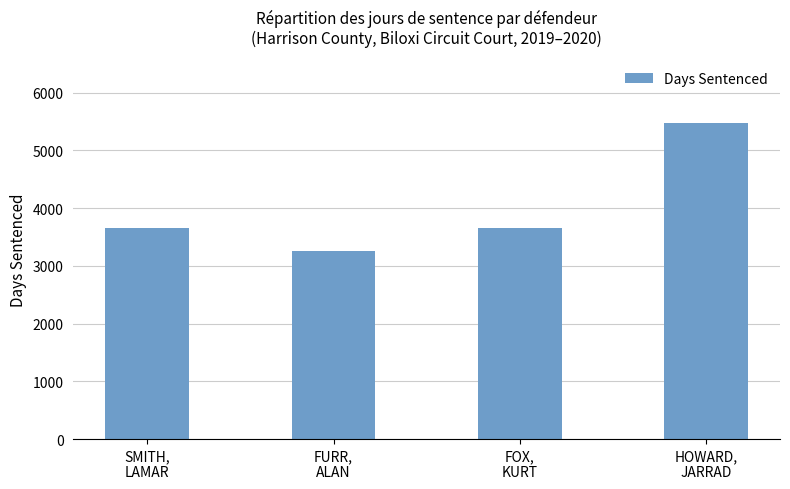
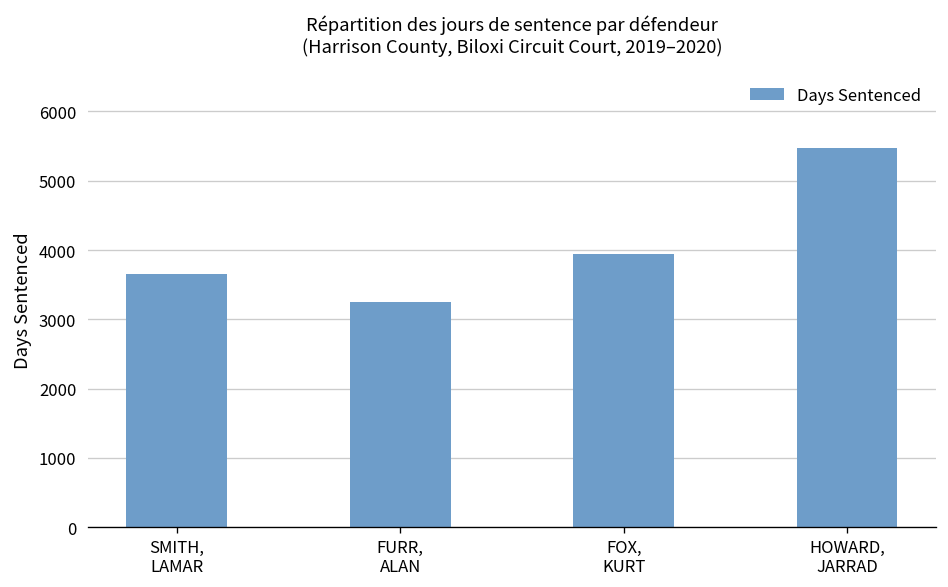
FOX, KURT: 3700 -> 3900
